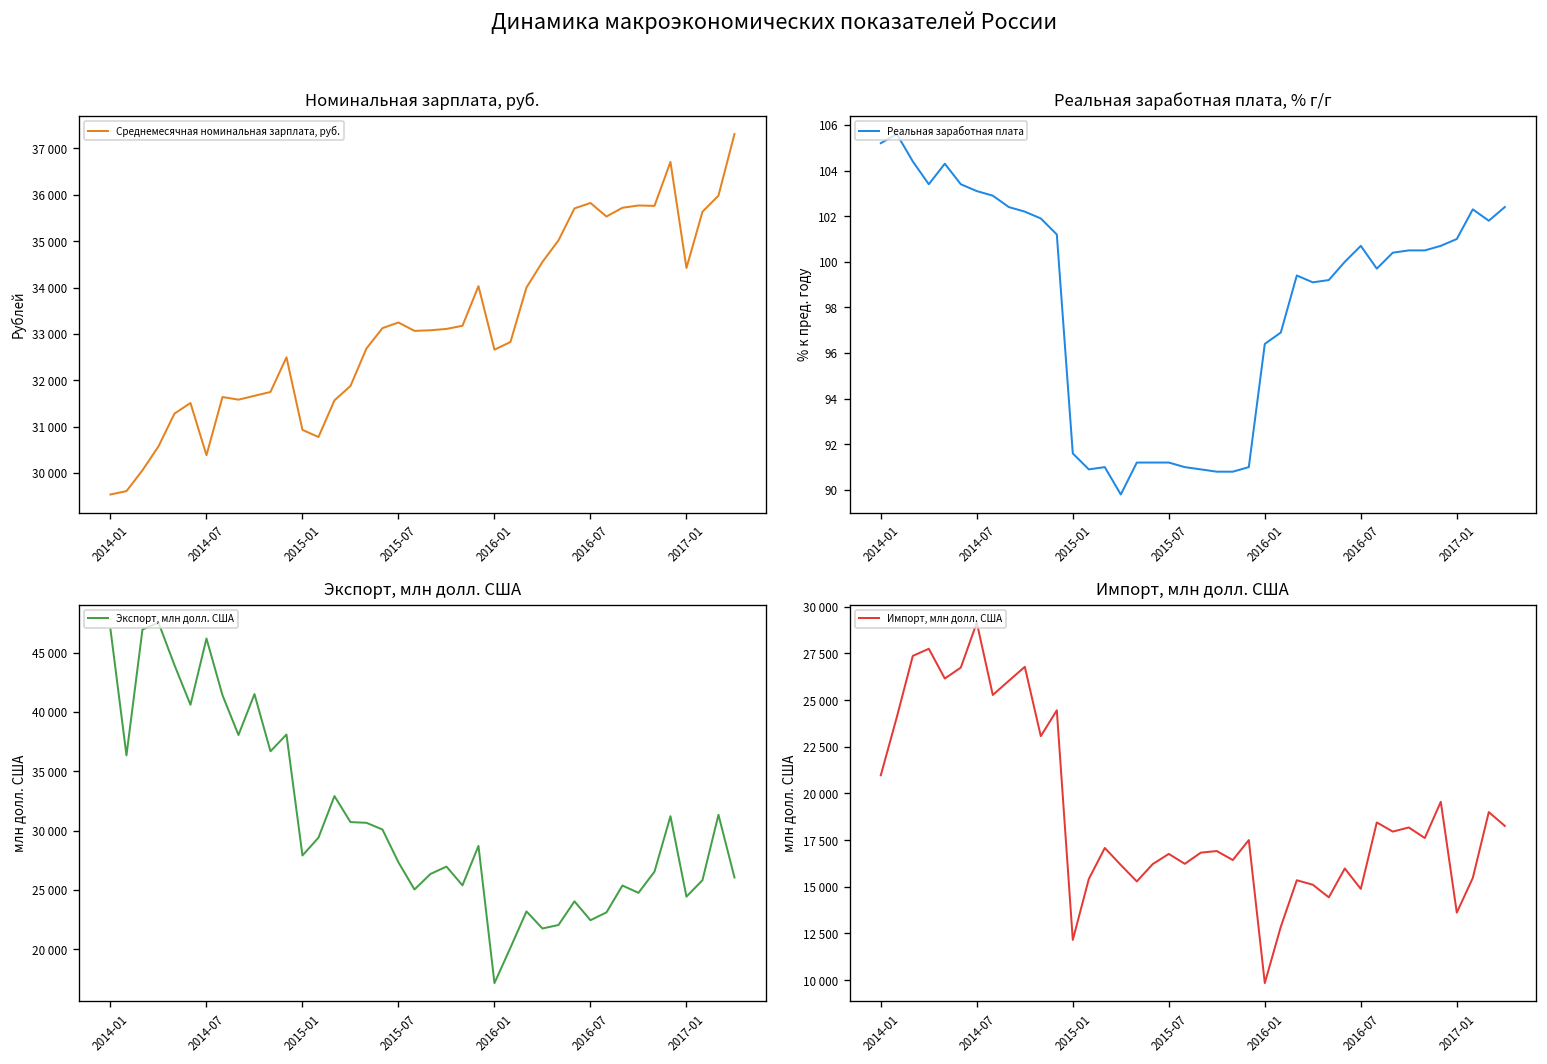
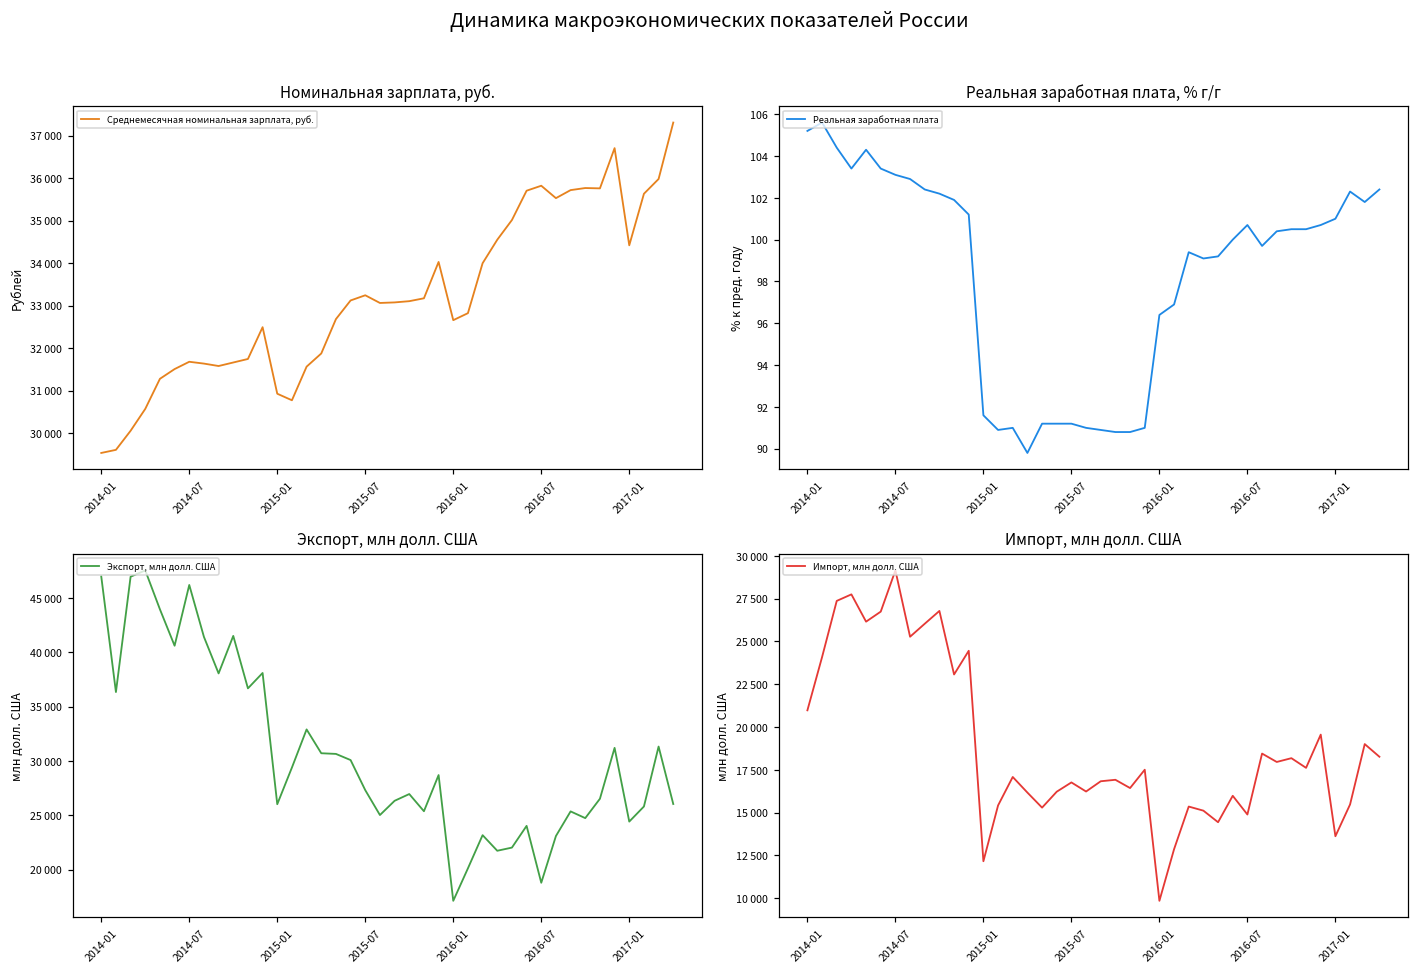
Номинальная зарплата, руб., 2014-07: 30400 -> 31700
Экспорт, млн долл. США, 2015-01: 28000 -> 26000
Экспорт, млн долл. США, 2016-07: 22000 -> 19000
